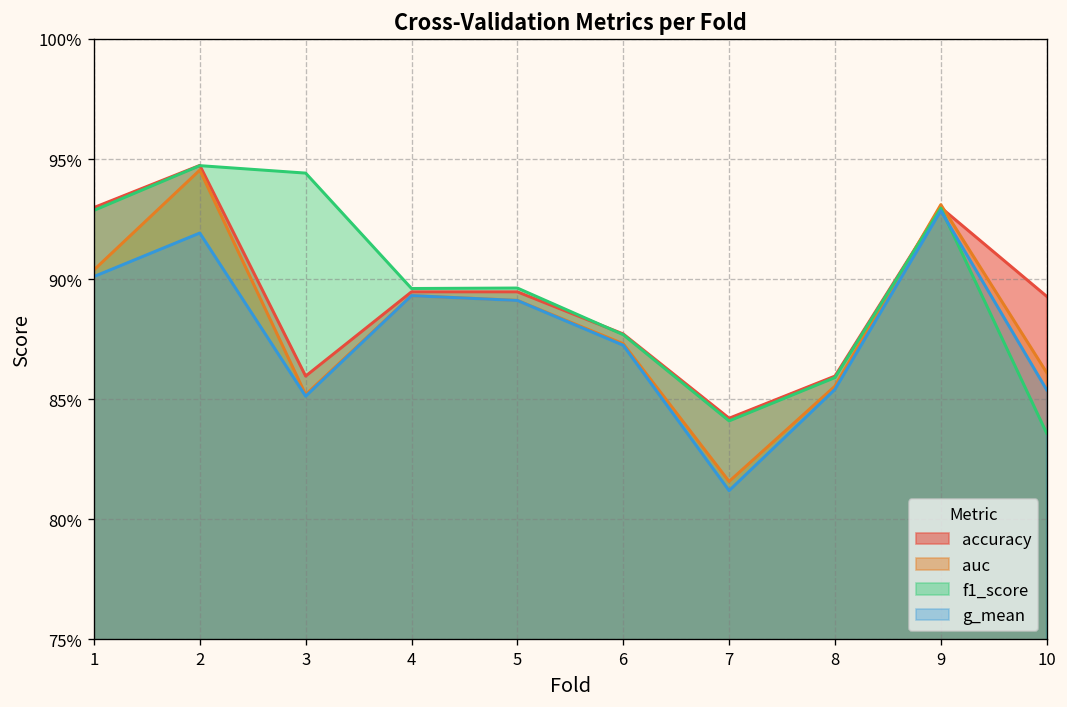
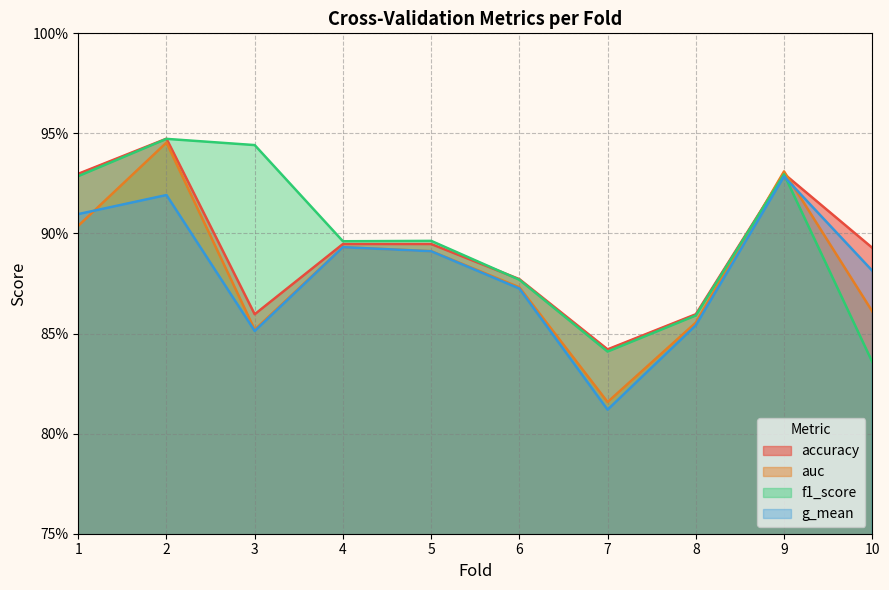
g_mean, 1: 90.1% -> 91.0%
g_mean, 10: 85.4% -> 88.1%
